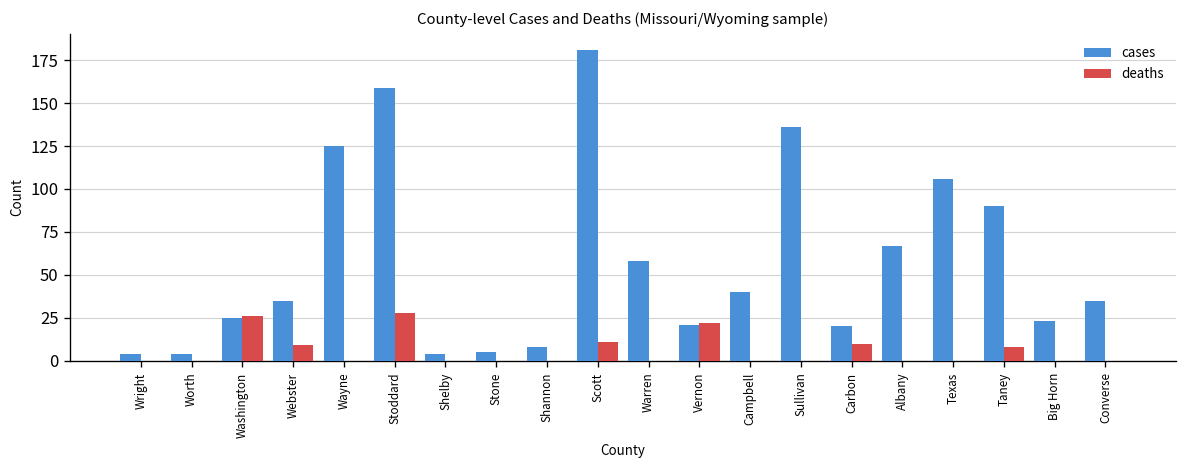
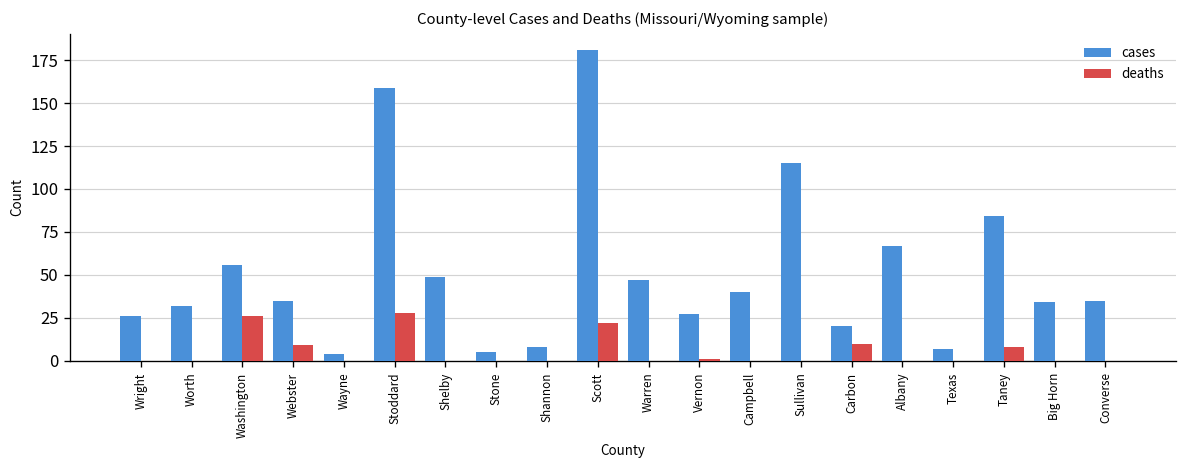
cases, Wright: 4 -> 26
cases, Worth: 4 -> 32
cases, Washington: 25 -> 56
cases, Wayne: 125 -> 4
cases, Shelby: 4 -> 49
deaths, Scott: 11 -> 22
cases, Warren: 58 -> 47
cases, Vernon: 21 -> 27
deaths, Vernon: 22 -> 1
cases, Sullivan: 136 -> 115
cases, Texas: 106 -> 7
cases, Taney: 90 -> 84
cases, Big Horn: 23 -> 34
